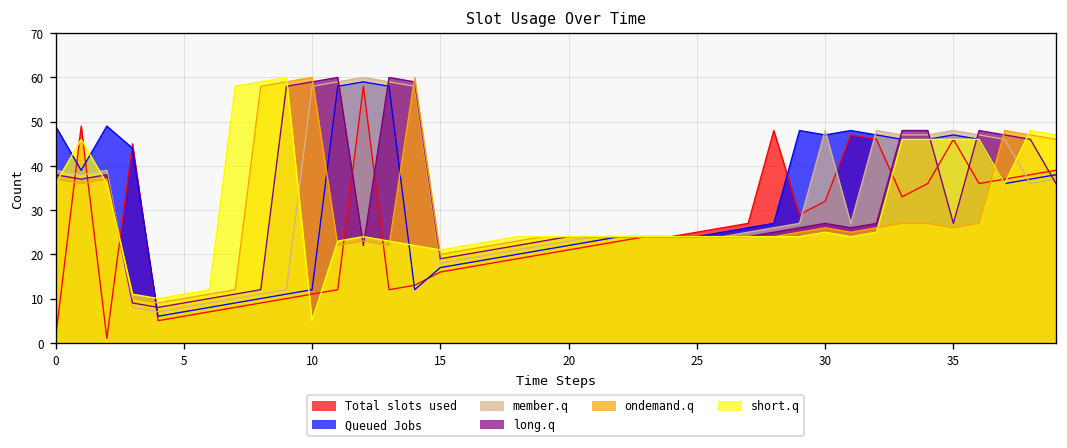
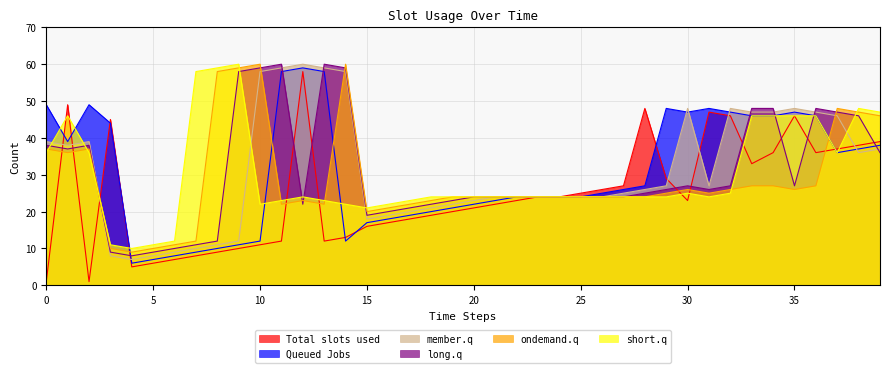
short.q, 10: 5 -> 22
Total slots used, 30: 32 -> 23
